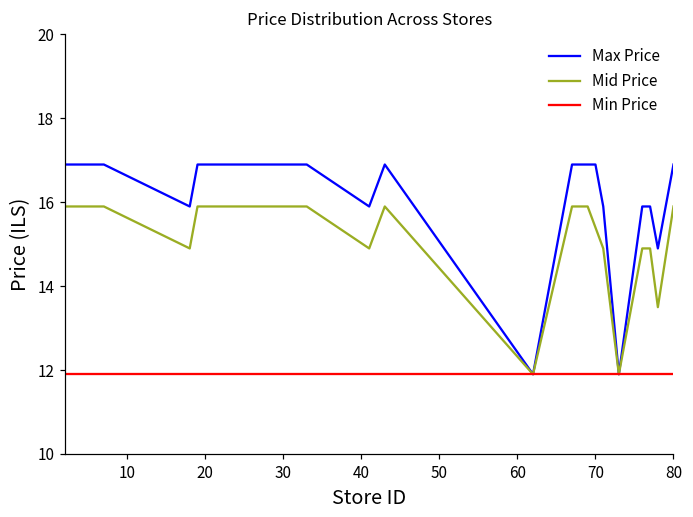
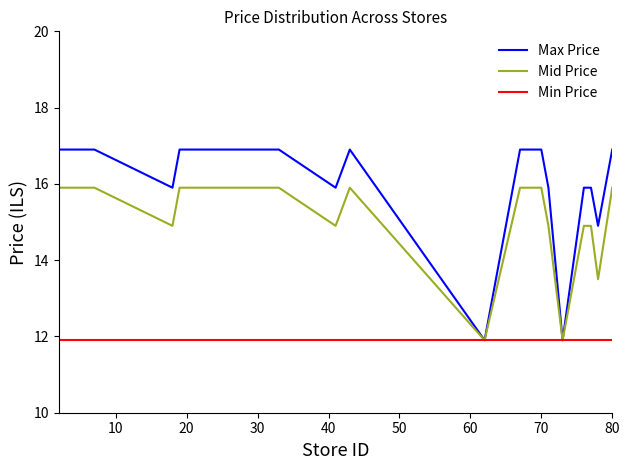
Mid Price, 70: 15.4 -> 15.9
